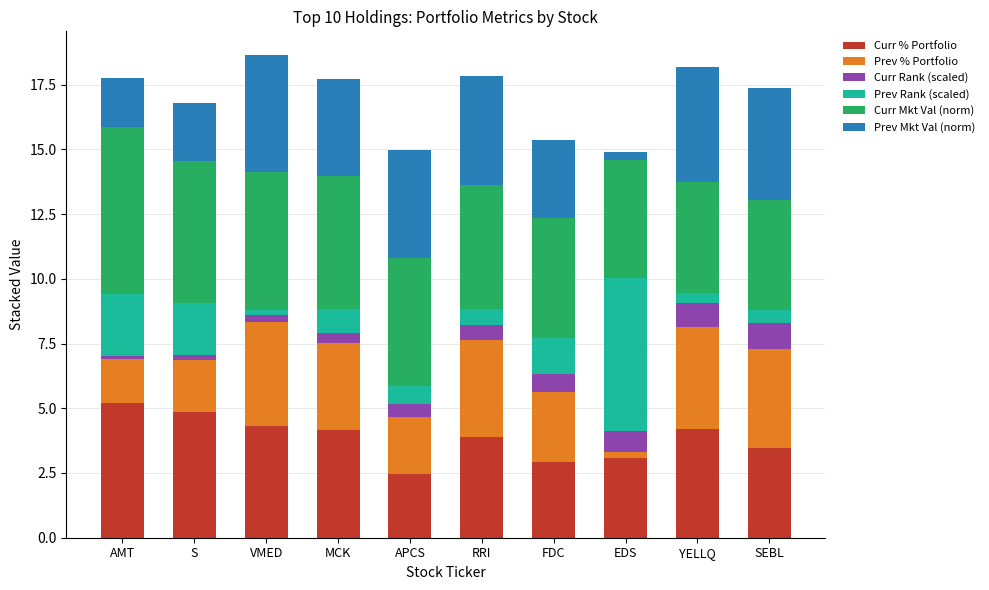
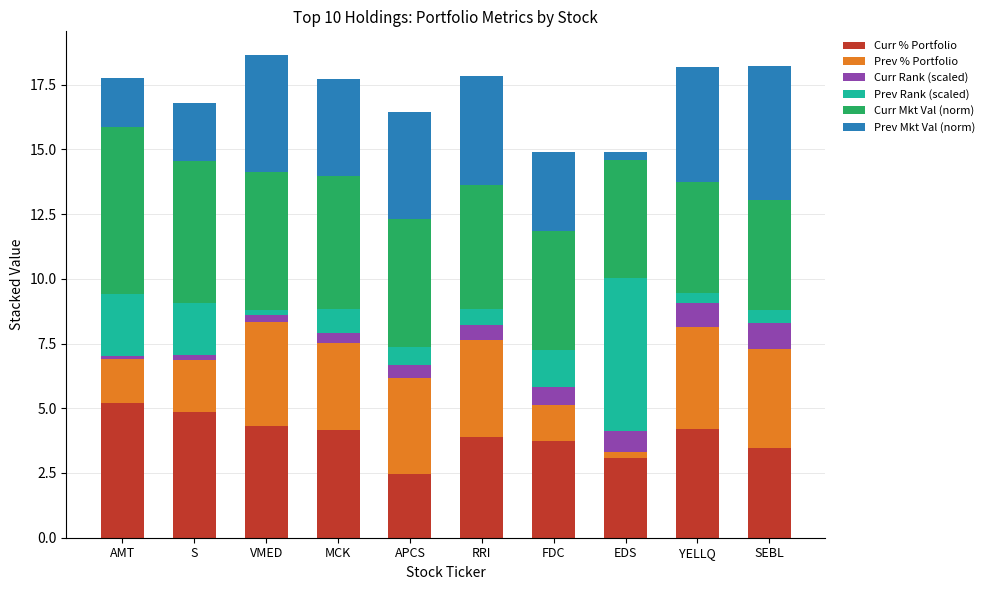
Prev % Portfolio, APCS: 2.2 -> 3.7
Curr % Portfolio, FDC: 2.9 -> 3.7
Prev % Portfolio, FDC: 2.7 -> 1.4
Prev Mkt Val (norm), SEBL: 4.3 -> 5.1
